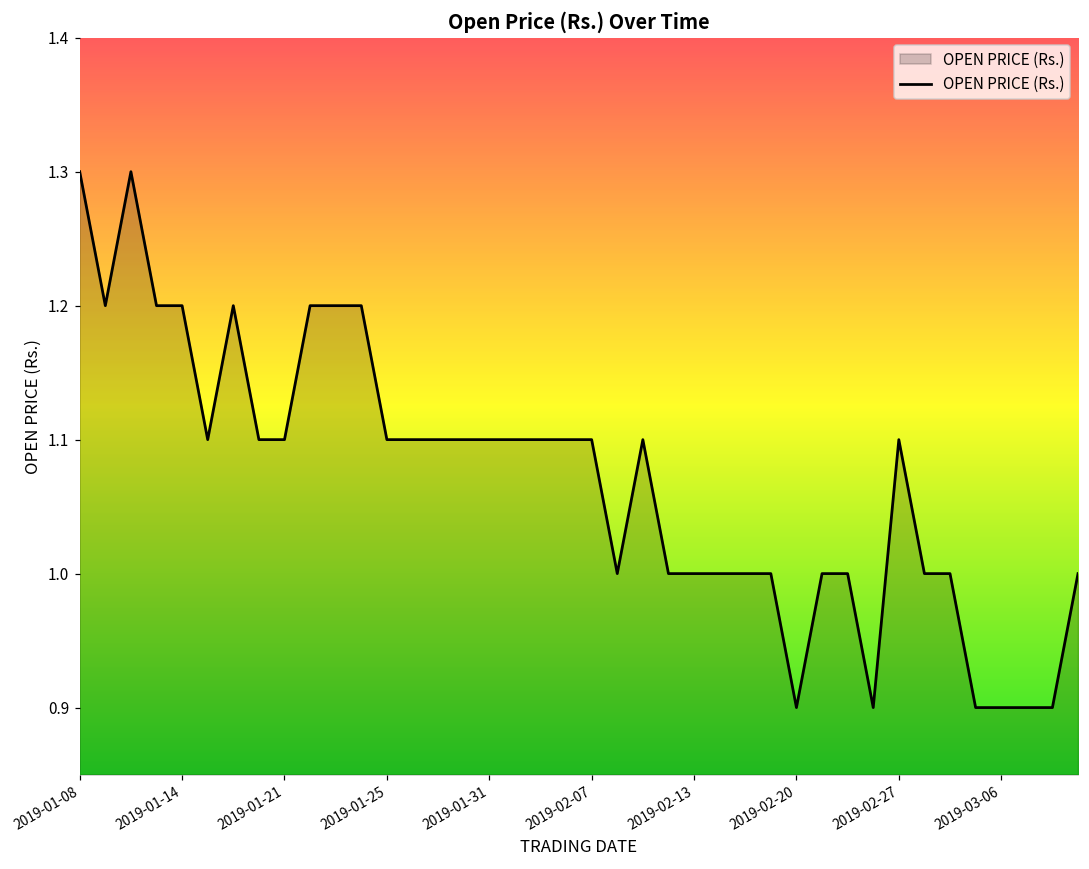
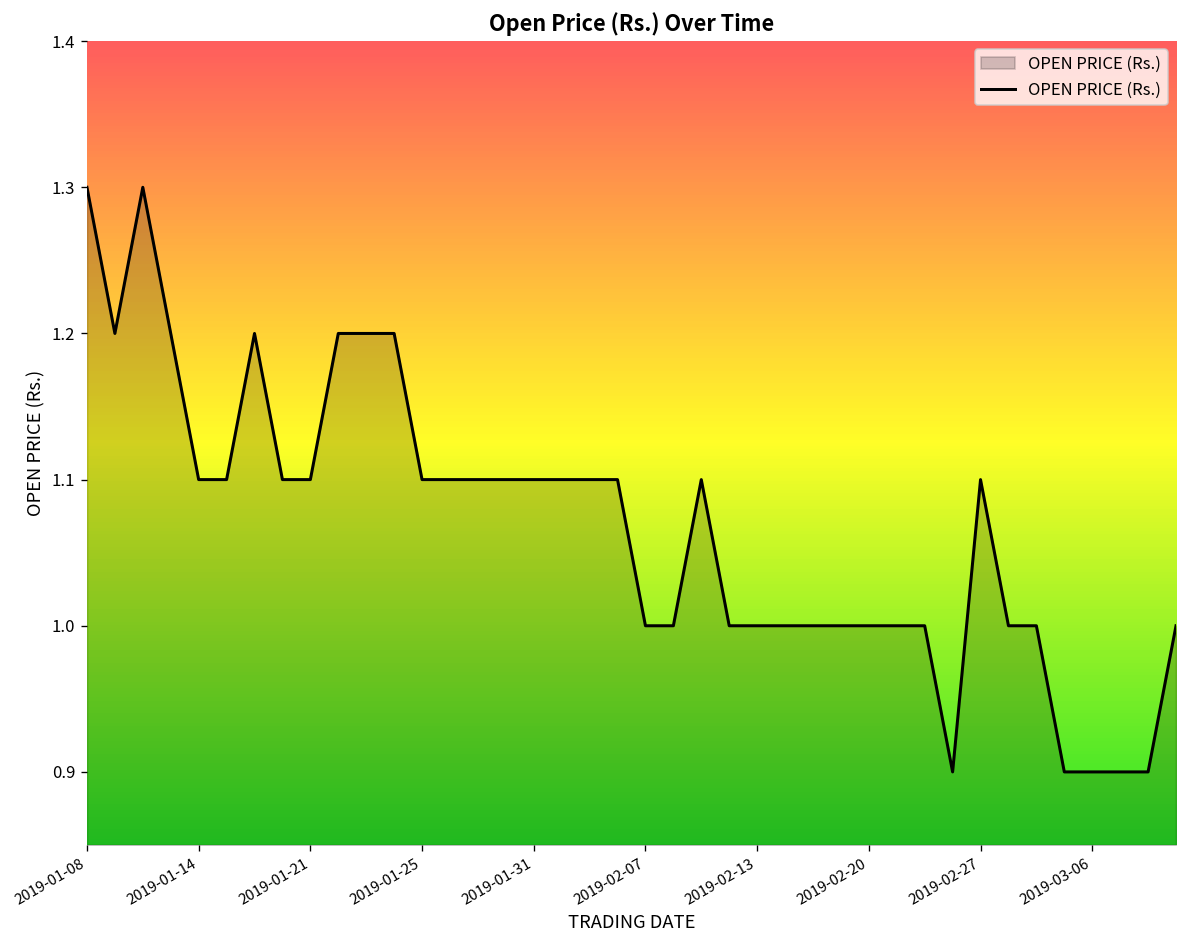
2019-01-14: 1.2 -> 1.1
2019-02-07: 1.1 -> 1.0
2019-02-20: 0.9 -> 1.0
